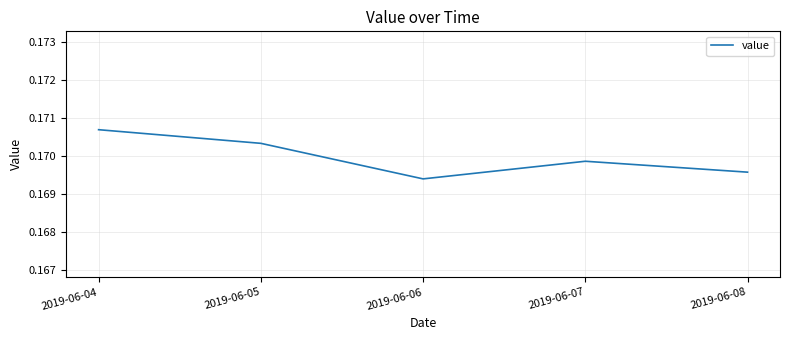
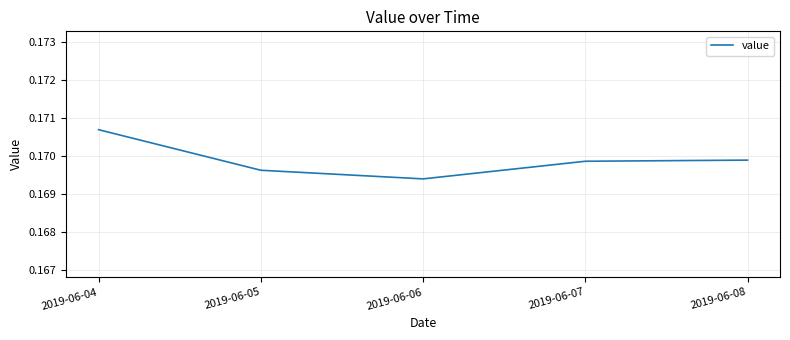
2019-06-05: 0.1703 -> 0.1696
2019-06-08: 0.1696 -> 0.1699
